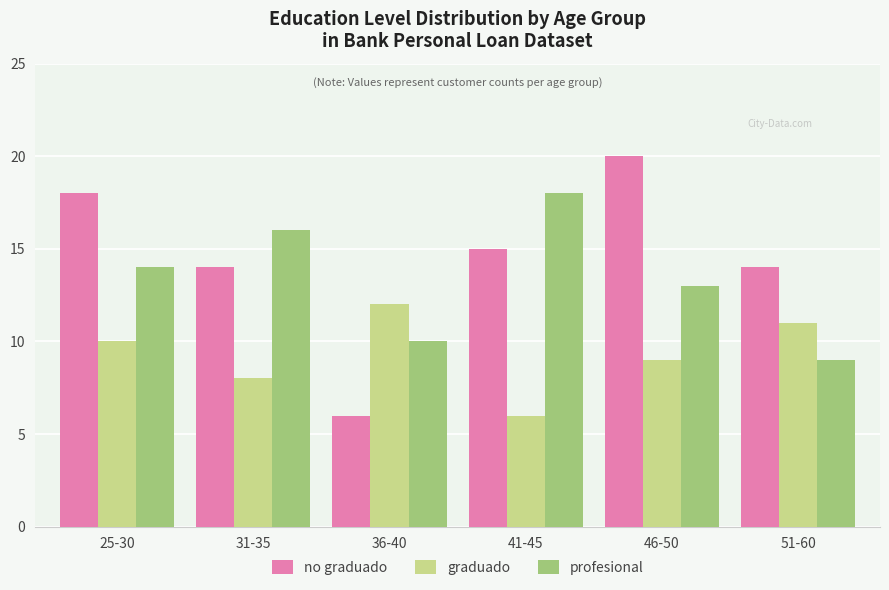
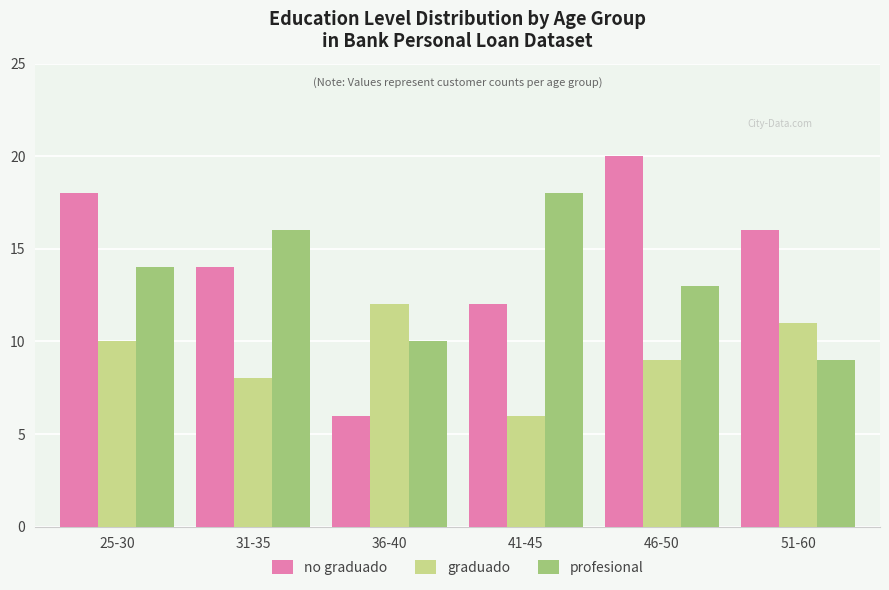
no graduado, 41-45: 15 -> 12
no graduado, 51-60: 14 -> 16
